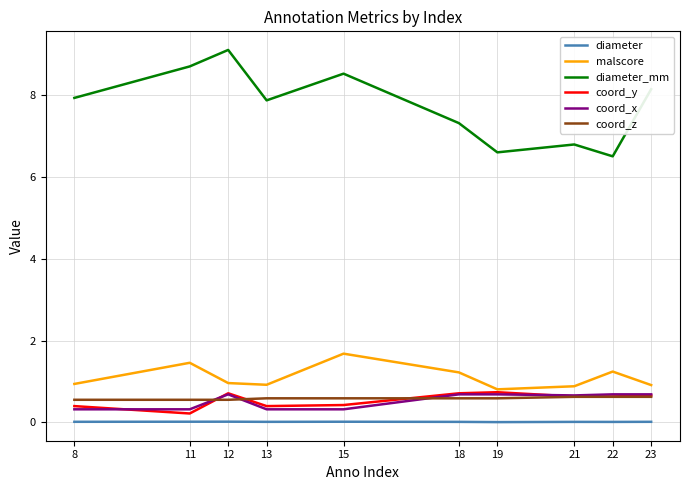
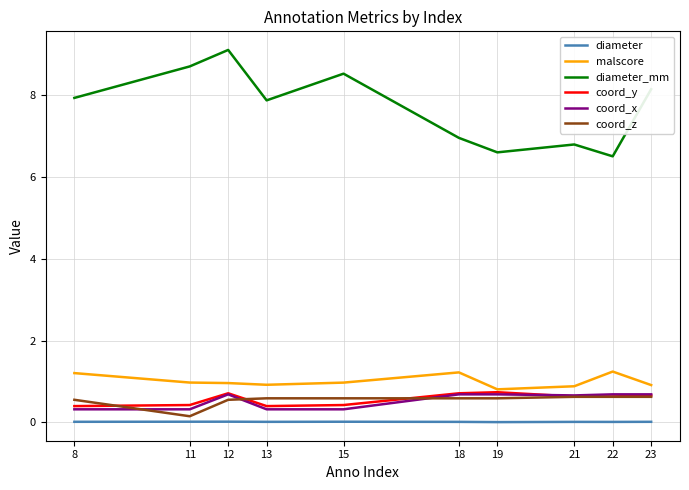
malscore, 8: 0.9 -> 1.2
malscore, 11: 1.5 -> 1.0
coord_y, 11: 0.2 -> 0.4
coord_z, 11: 0.6 -> 0.2
malscore, 15: 1.7 -> 1.0
diameter_mm, 18: 7.3 -> 6.9
